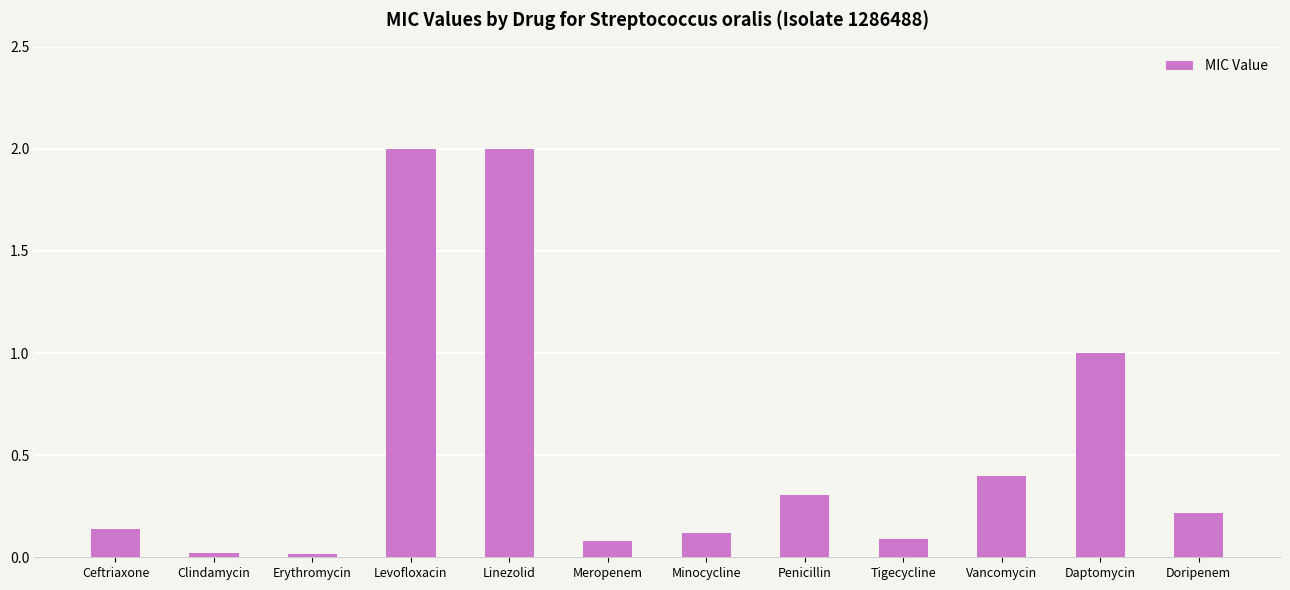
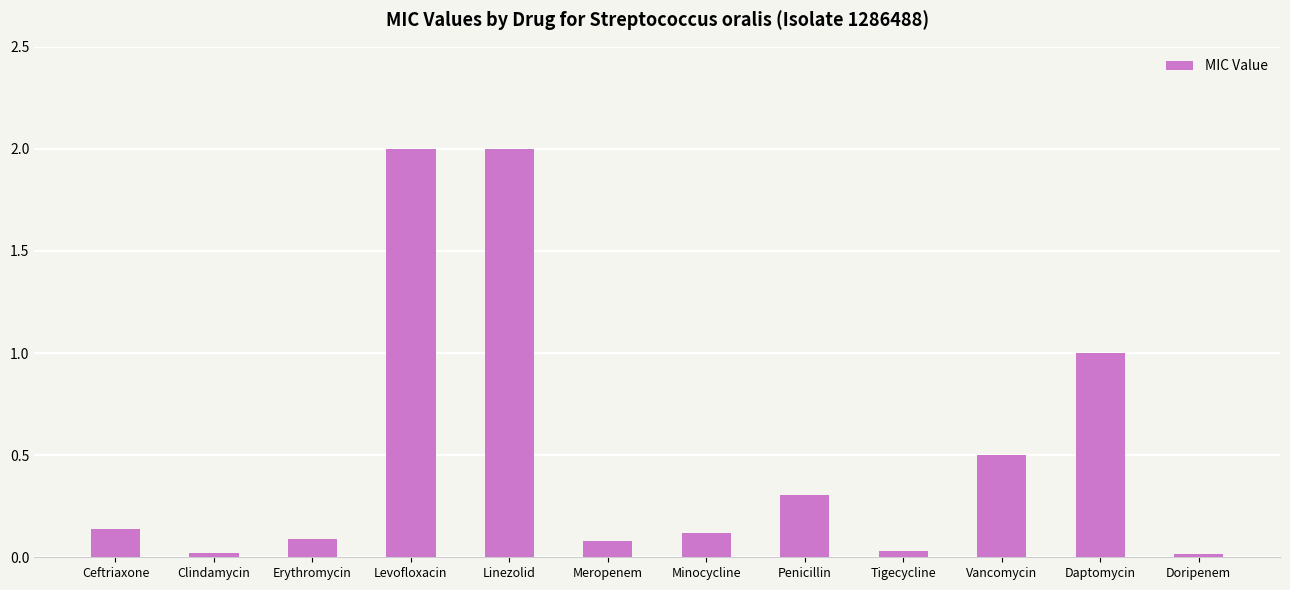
Erythromycin: 0.02 -> 0.09
Tigecycline: 0.09 -> 0.03
Vancomycin: 0.4 -> 0.5
Doripenem: 0.22 -> 0.02
